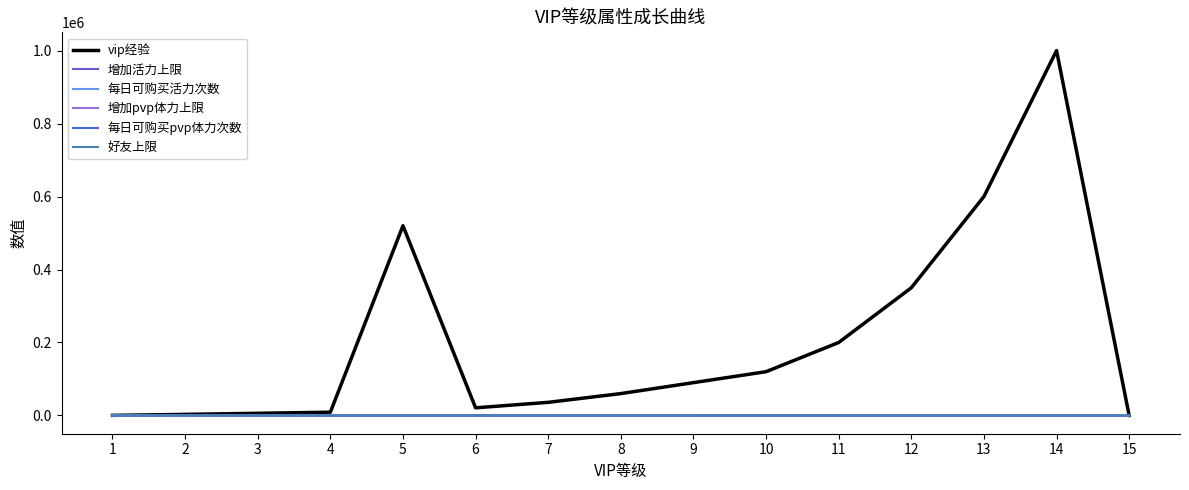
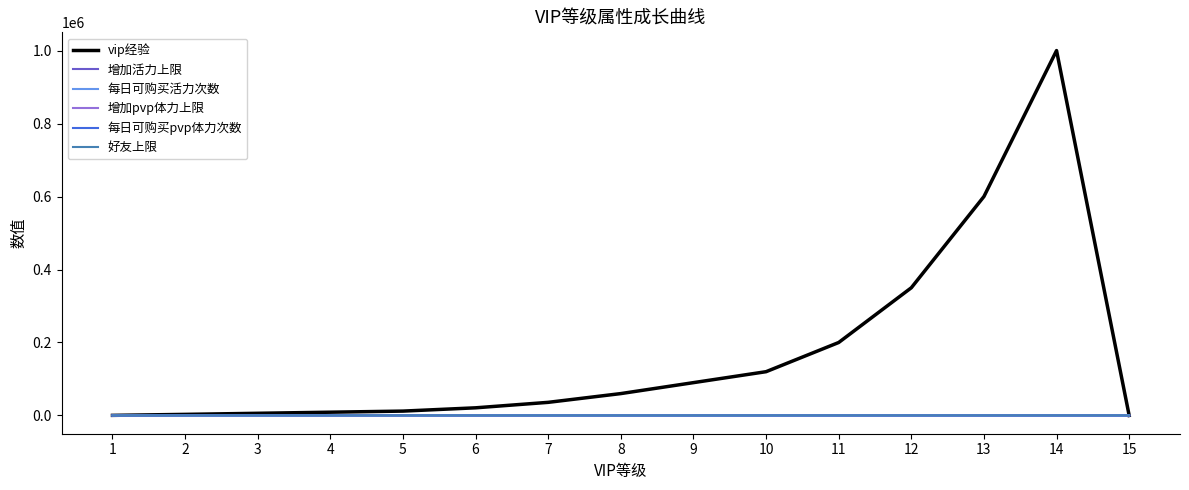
vip经验, 5: 520000 -> 10000
